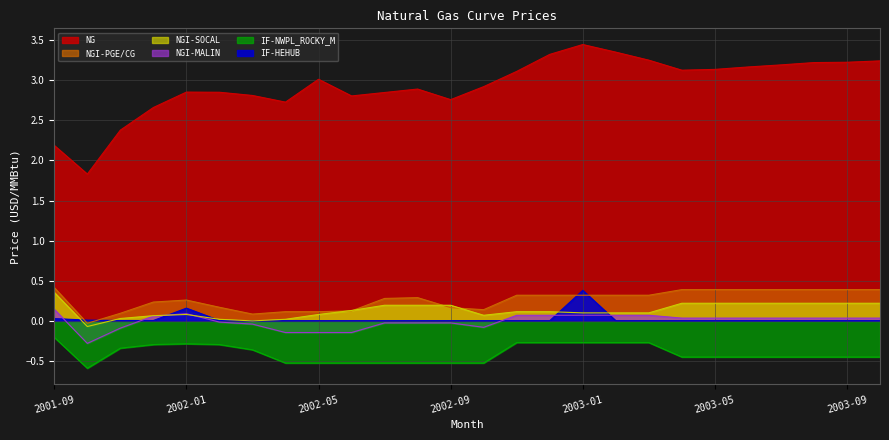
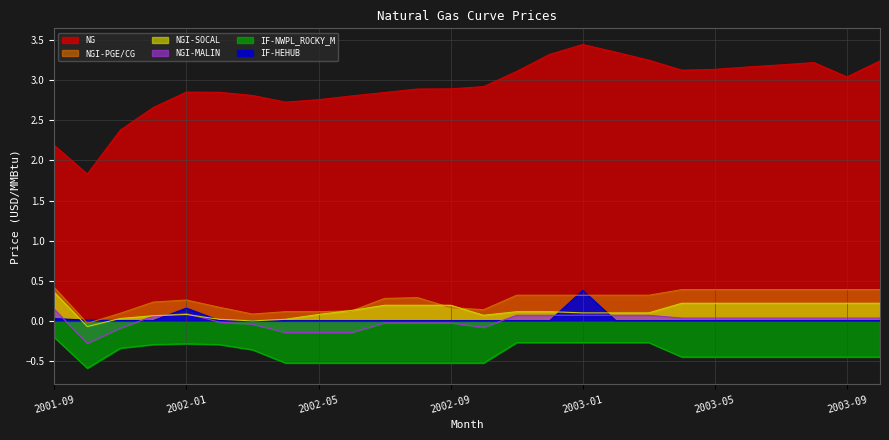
NG, 2002-05: 3.0 -> 2.8
NG, 2002-09: 2.8 -> 2.9
NG, 2003-09: 3.2 -> 3.0
